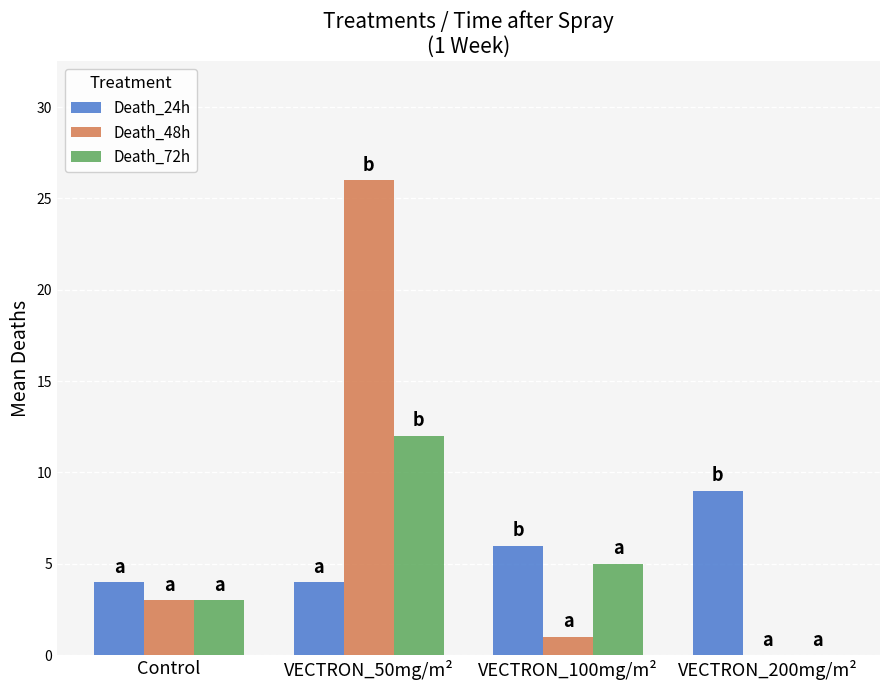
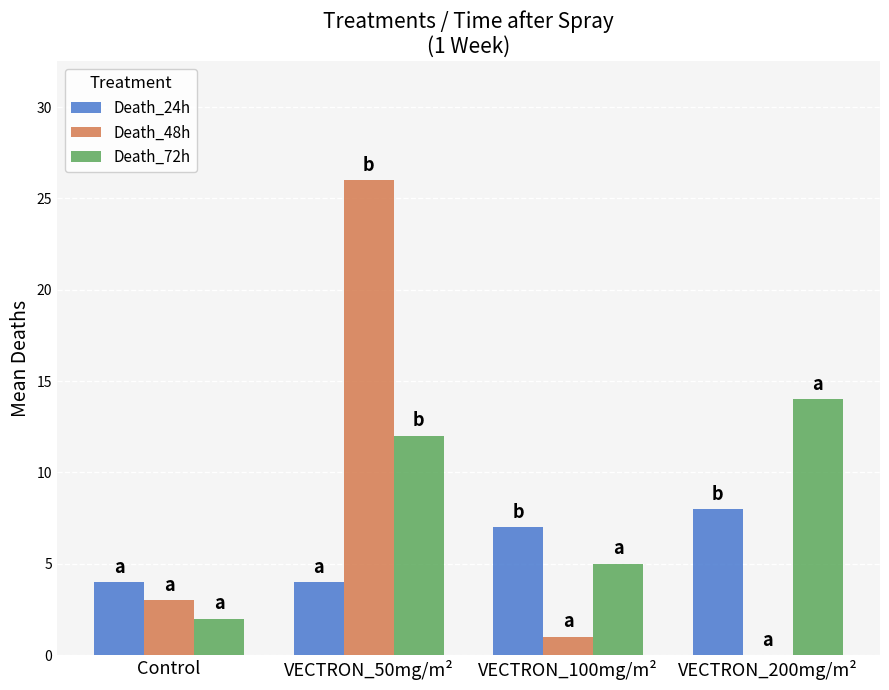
Death_72h, Control: 3 -> 2
Death_24h, VECTRON_100mg/m²: 6 -> 7
Death_24h, VECTRON_200mg/m²: 9 -> 8
Death_72h, VECTRON_200mg/m²: 0 -> 14
